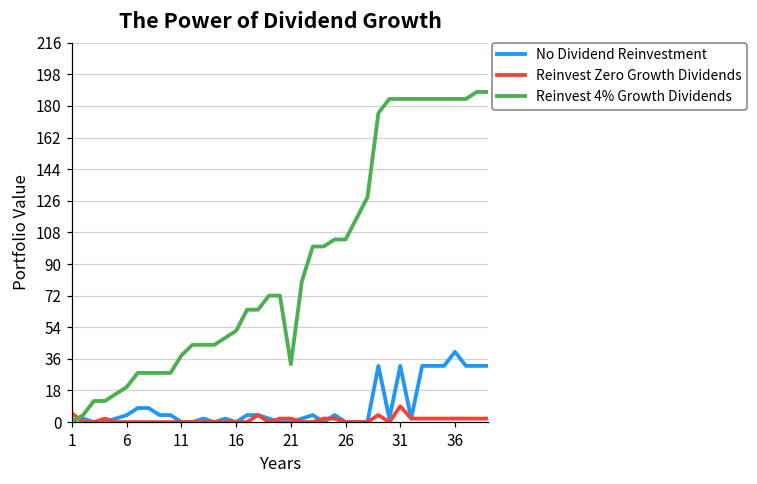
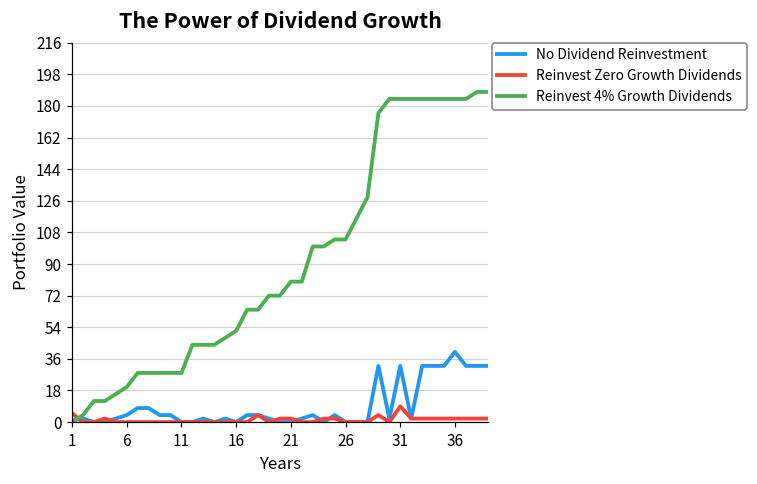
Reinvest 4% Growth Dividends, 11: 38 -> 28
Reinvest 4% Growth Dividends, 21: 33 -> 80
